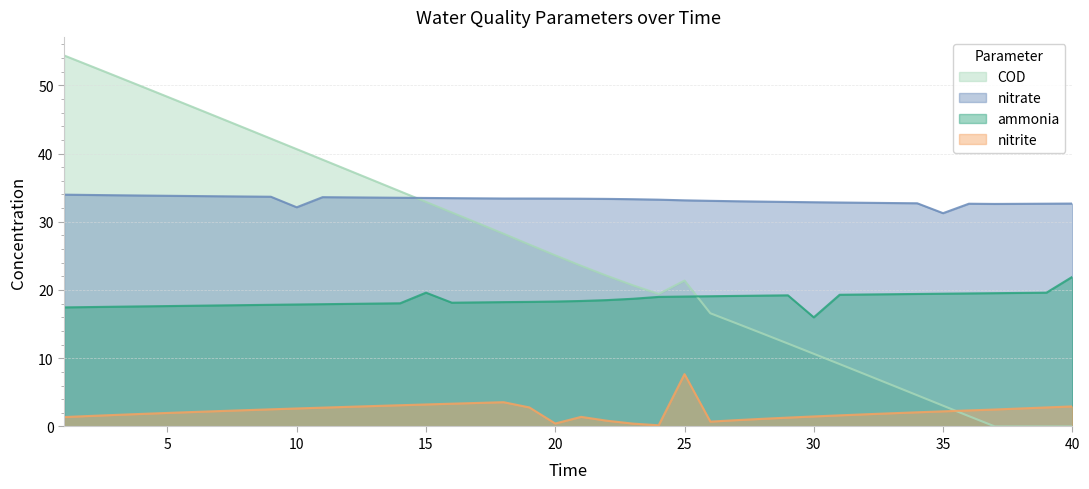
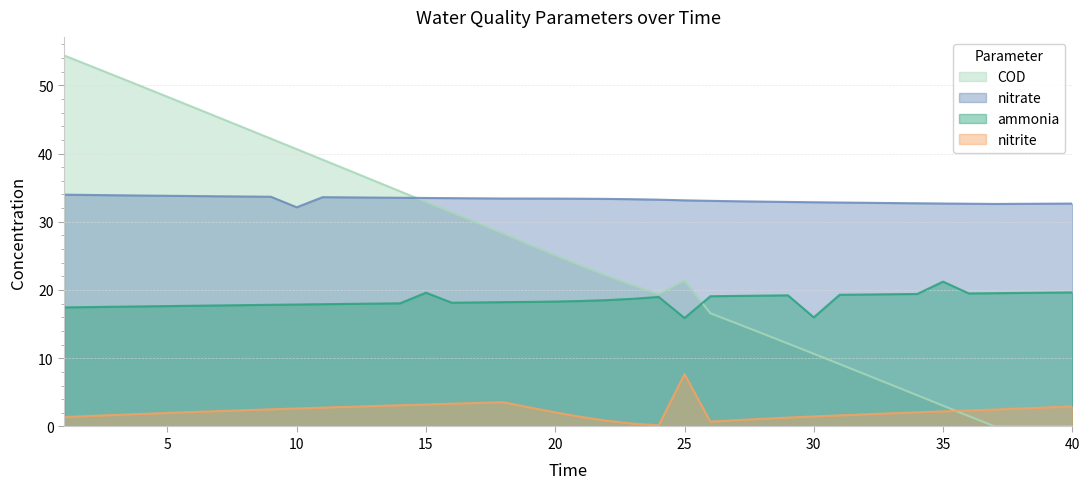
nitrite, 20: 0 -> 2
ammonia, 25: 19 -> 16
nitrate, 35: 31 -> 33
ammonia, 35: 19 -> 21
ammonia, 40: 22 -> 20
